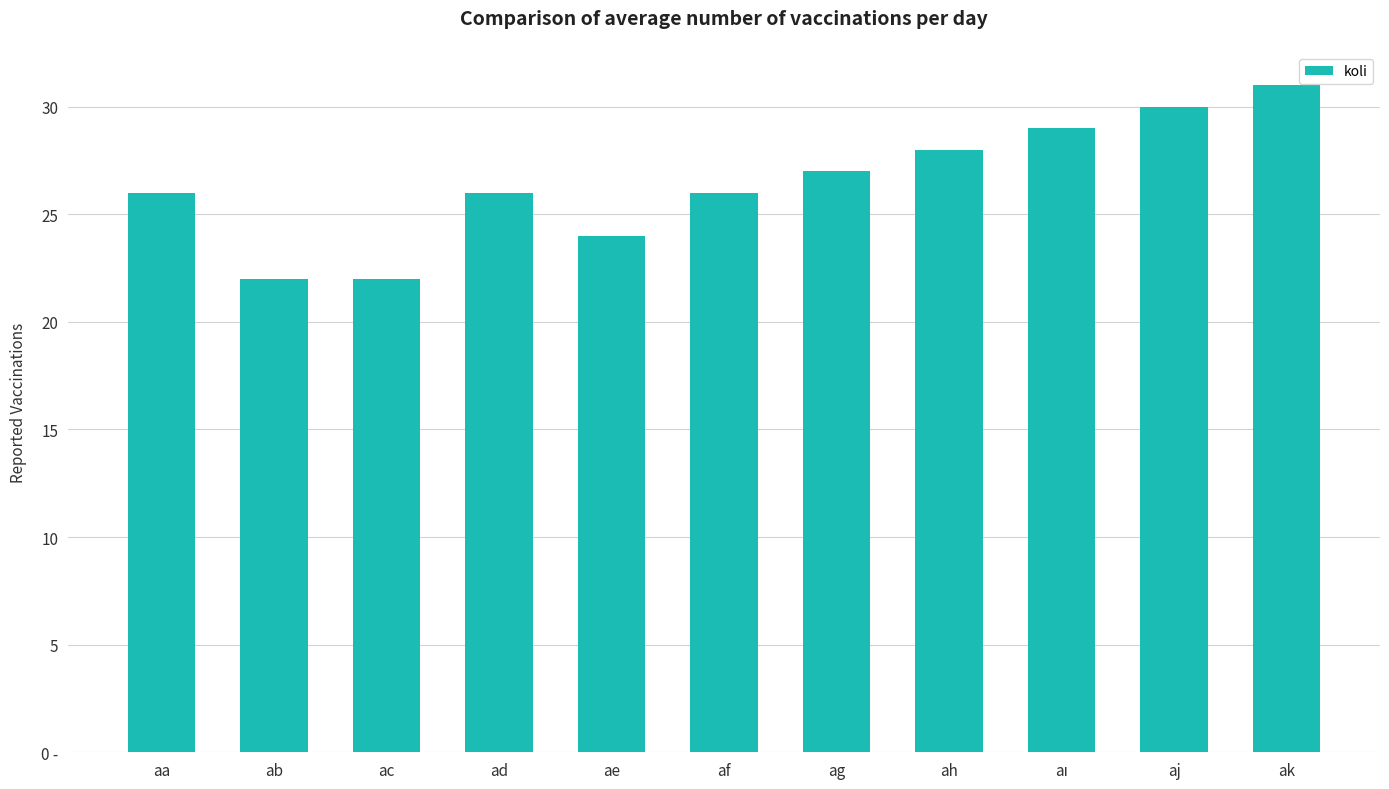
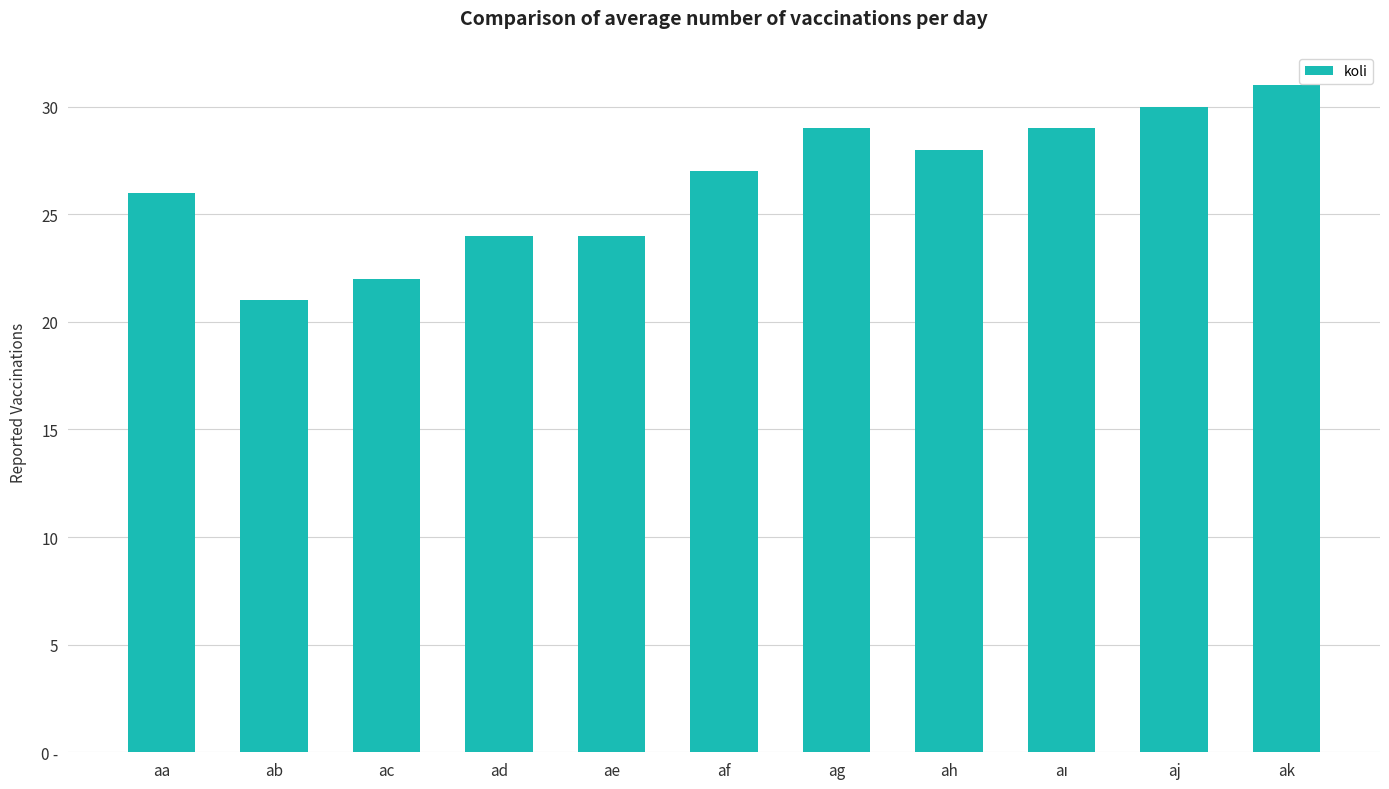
ab: 22 -> 21
ad: 26 -> 24
af: 26 -> 27
ag: 27 -> 29
